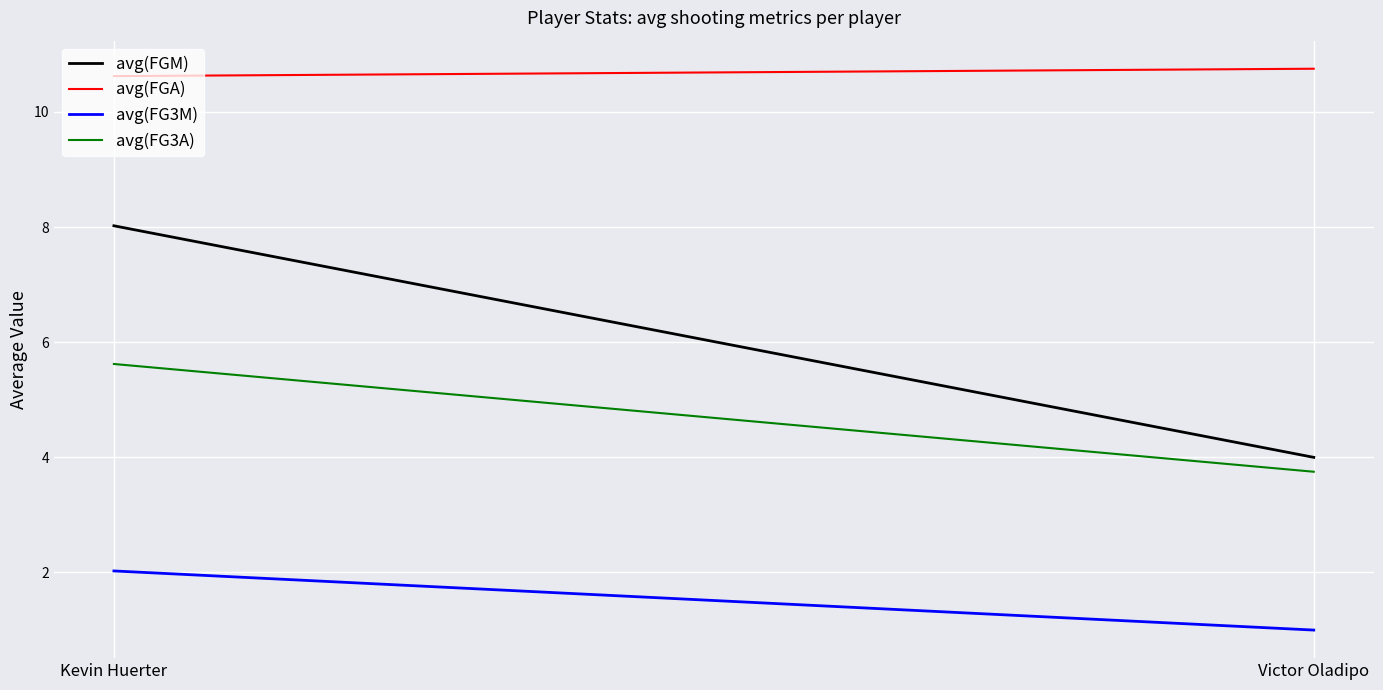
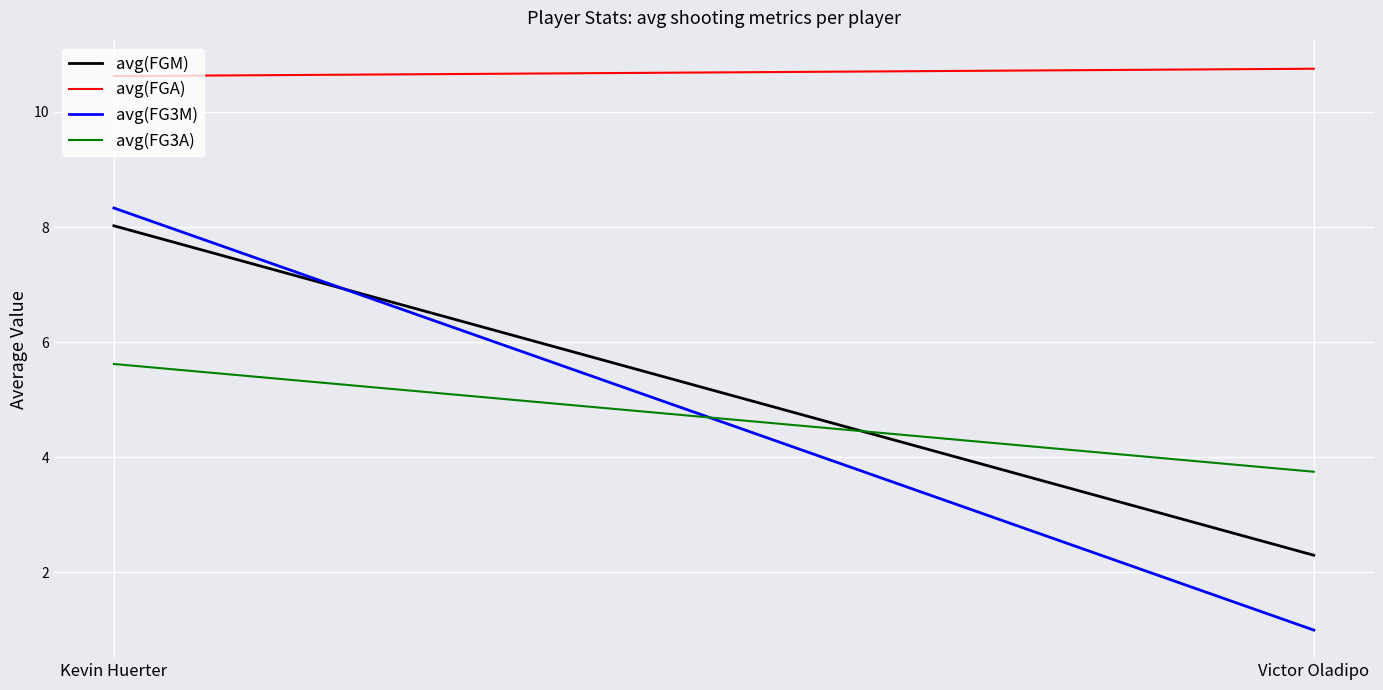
avg(FG3M), Kevin Huerter: 2.0 -> 8.3
avg(FGM), Victor Oladipo: 4.0 -> 2.3
